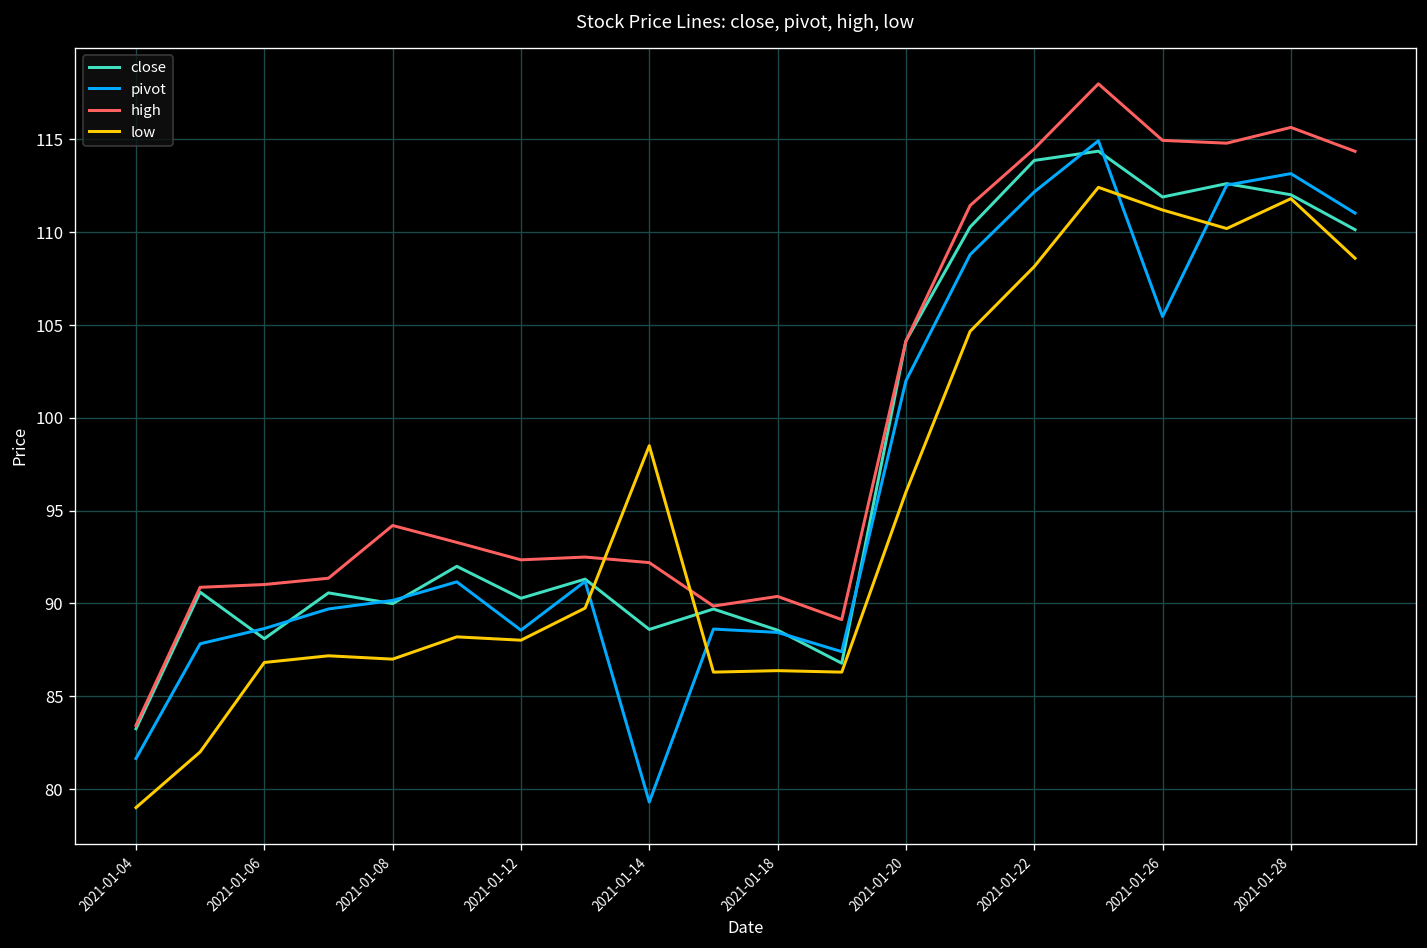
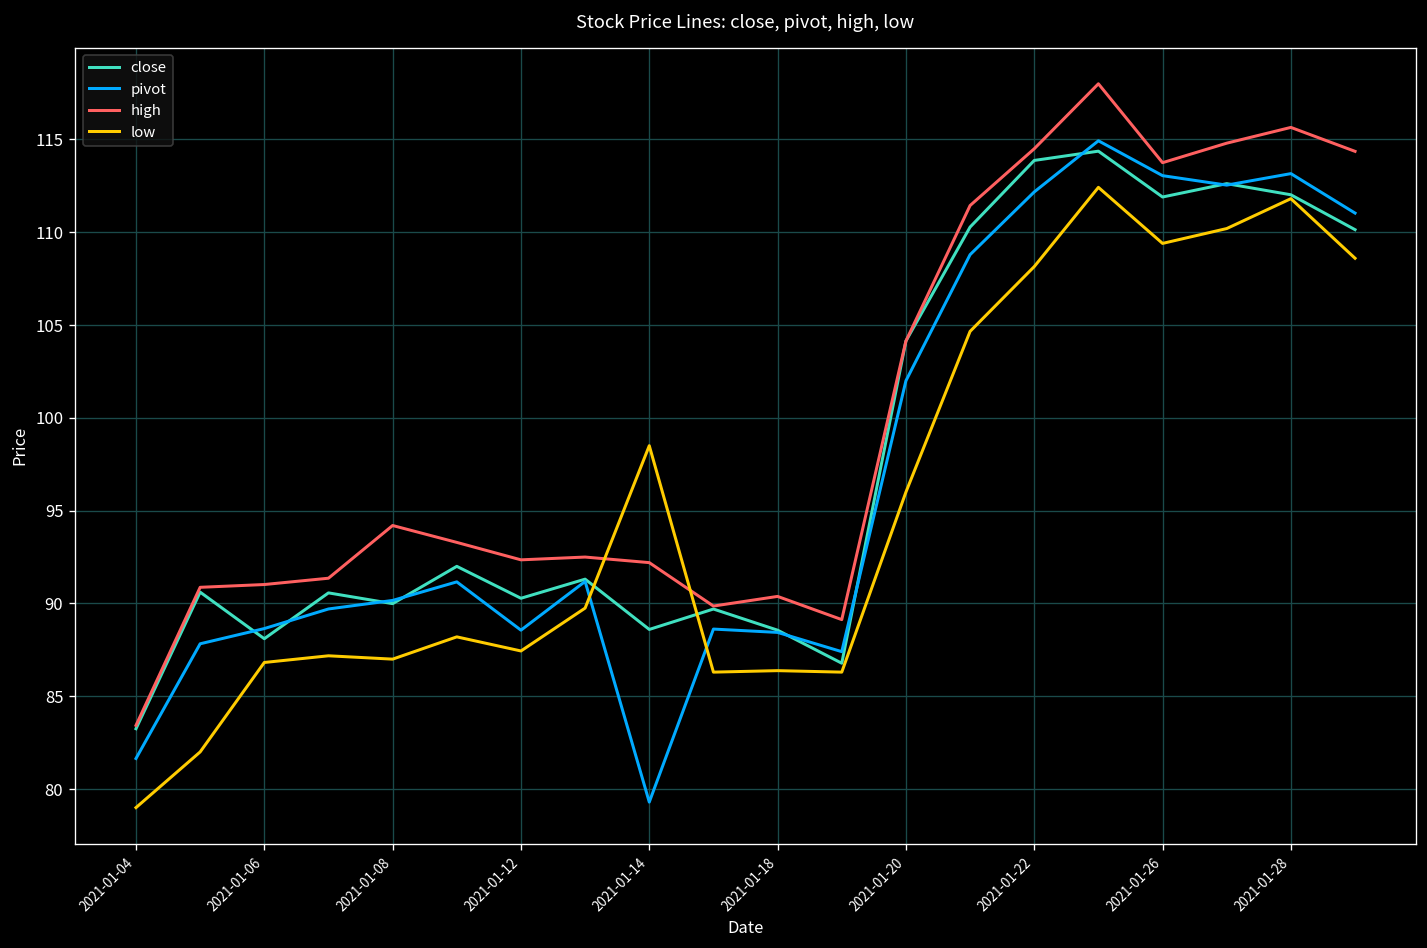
low, 2021-01-12: 88.0 -> 87.4
pivot, 2021-01-26: 105.5 -> 113.1
high, 2021-01-26: 115.0 -> 113.8
low, 2021-01-26: 111.2 -> 109.4
